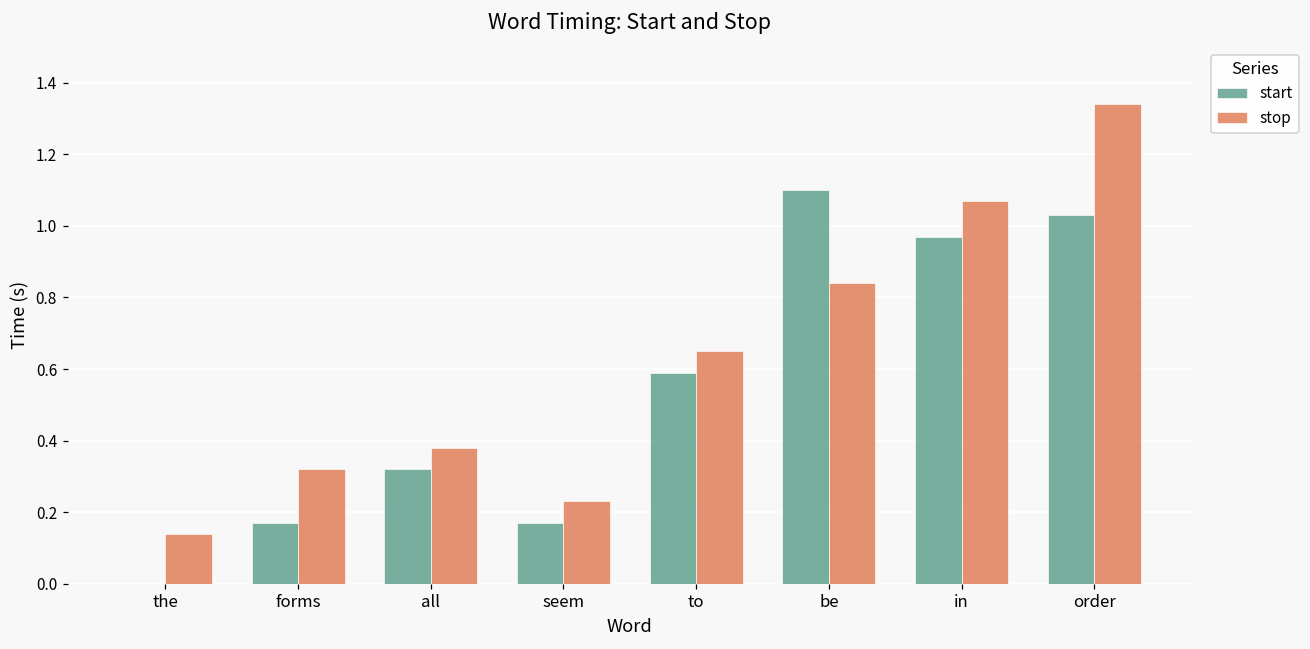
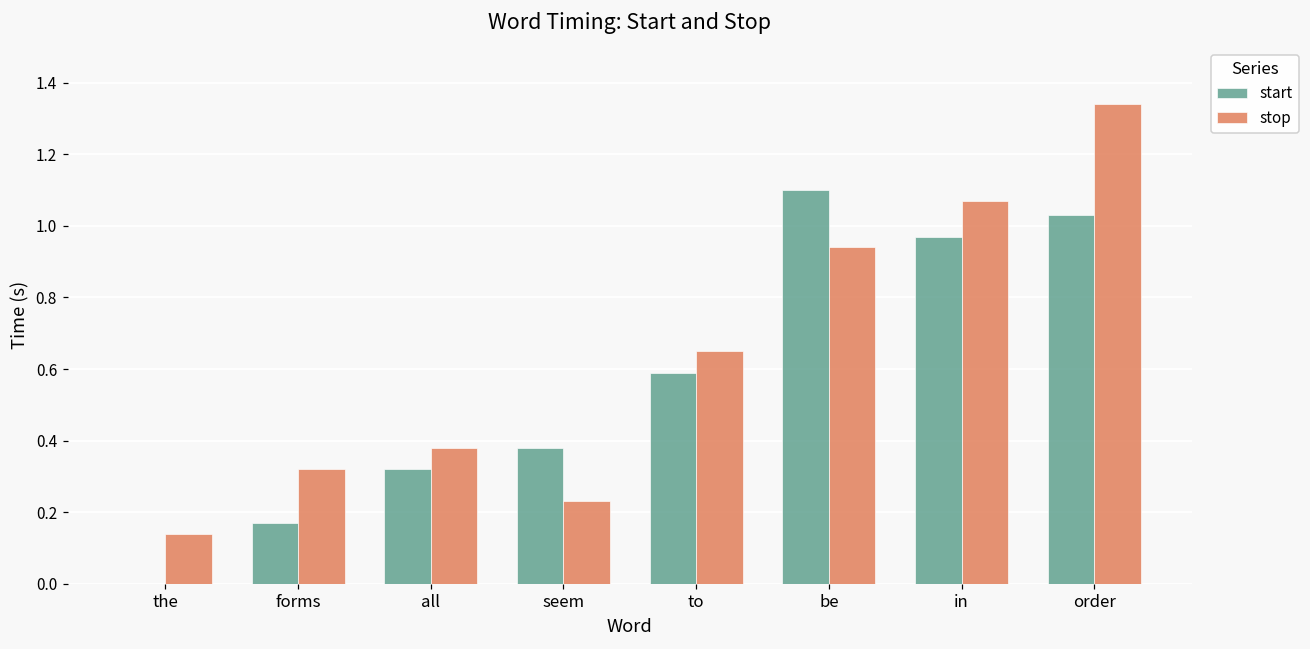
start, seem: 0.17 -> 0.38
stop, be: 0.84 -> 0.94
